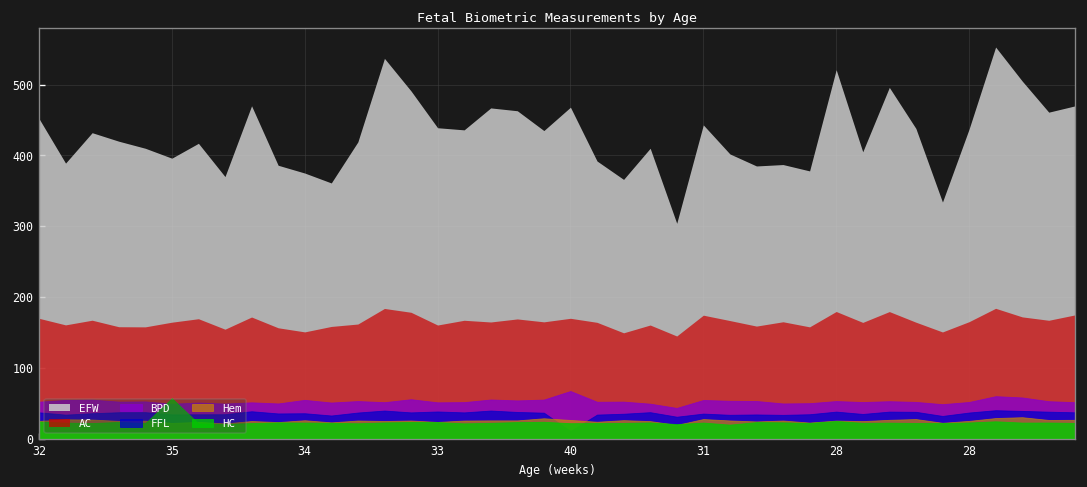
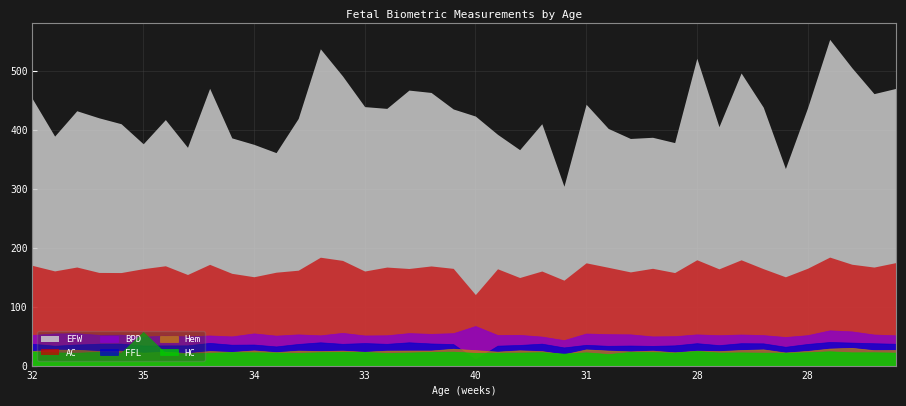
EFW, 35: 400 -> 380
EFW, 40: 470 -> 420
AC, 40: 170 -> 120
